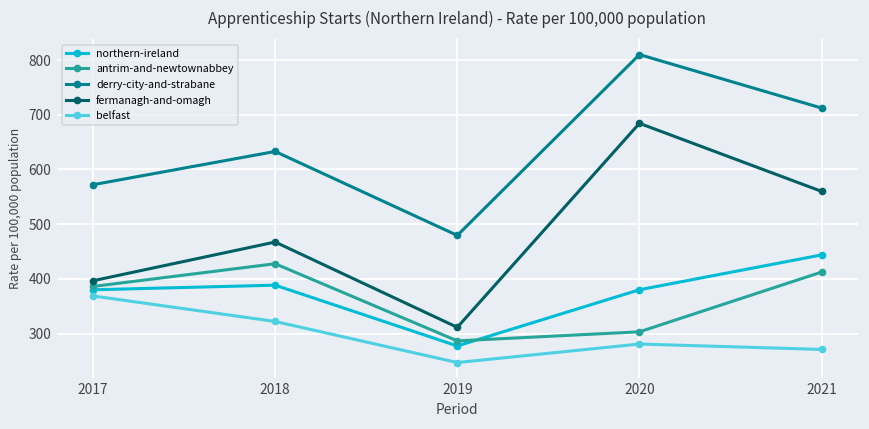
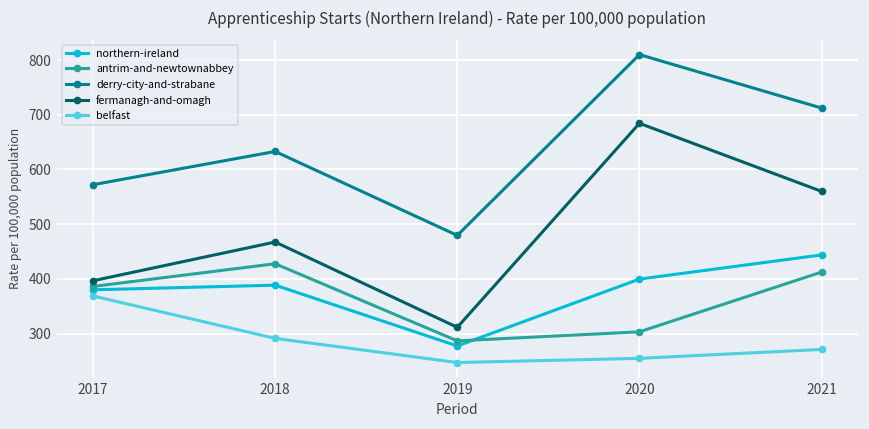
belfast, 2018: 320 -> 290
northern-ireland, 2020: 380 -> 400
belfast, 2020: 280 -> 250
